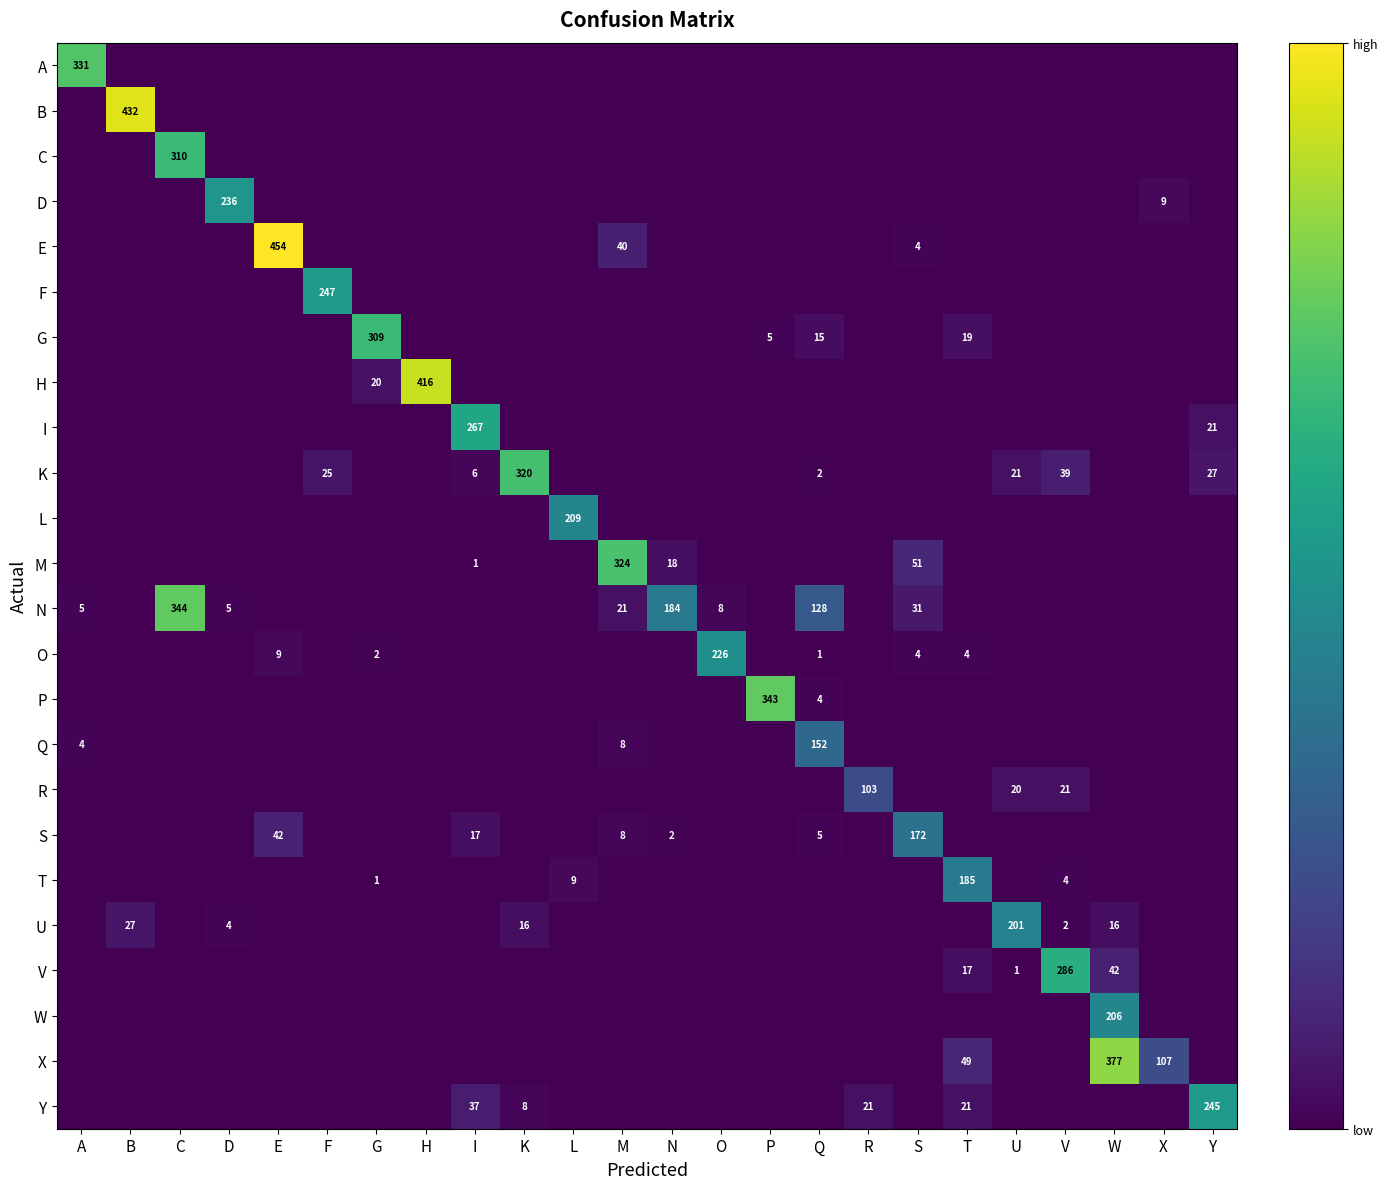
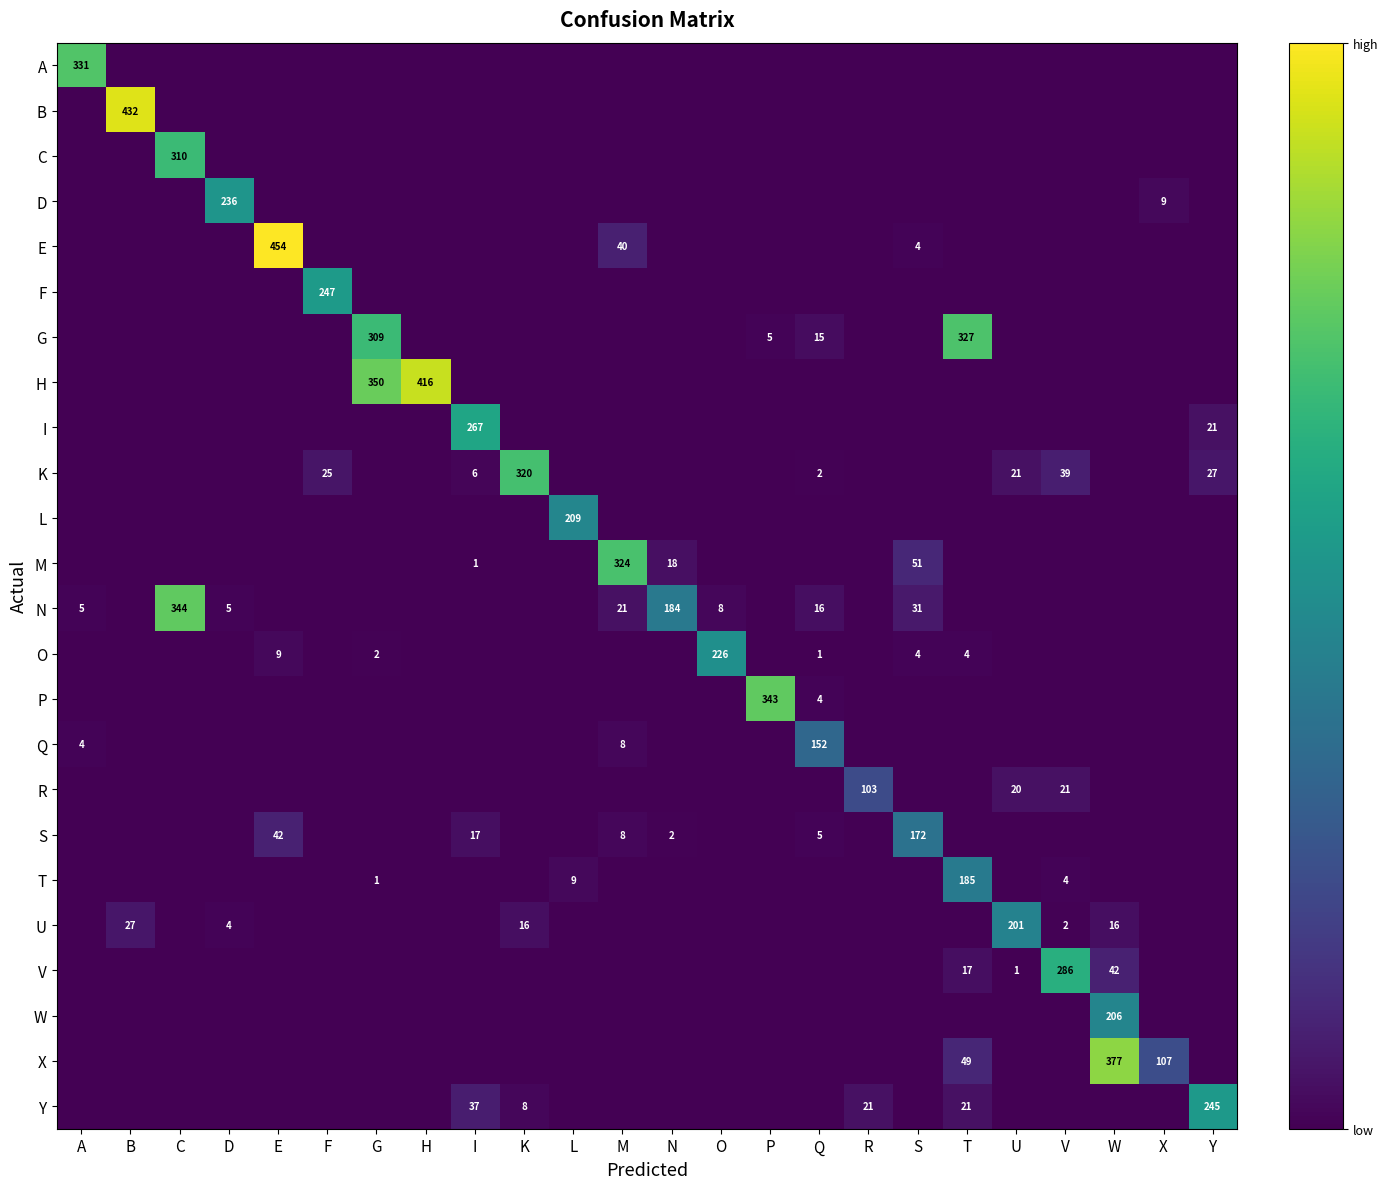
G, T: 19 -> 327
H, G: 20 -> 350
N, Q: 128 -> 16
